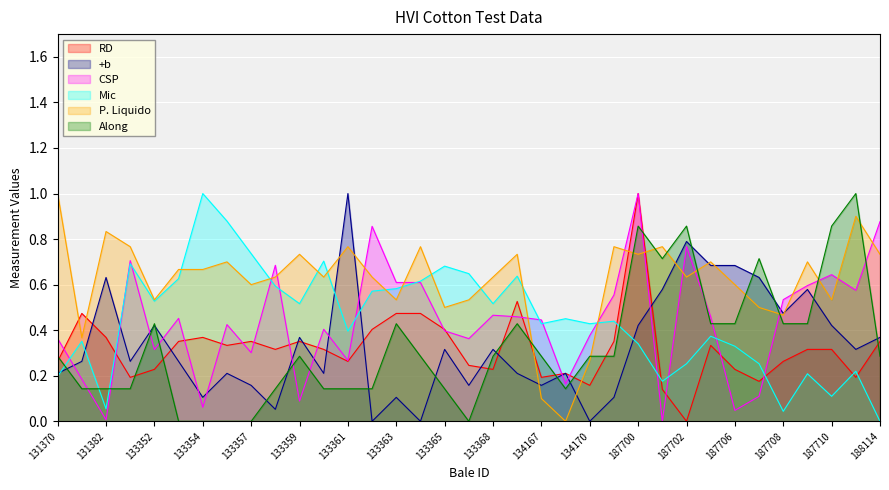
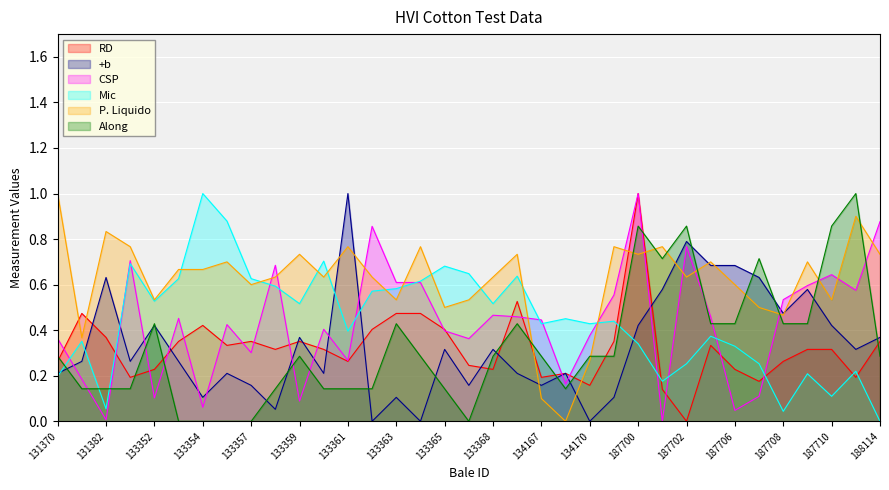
CSP, 133352: 0.32 -> 0.10
RD, 133354: 0.37 -> 0.42
Mic, 133357: 0.74 -> 0.63
